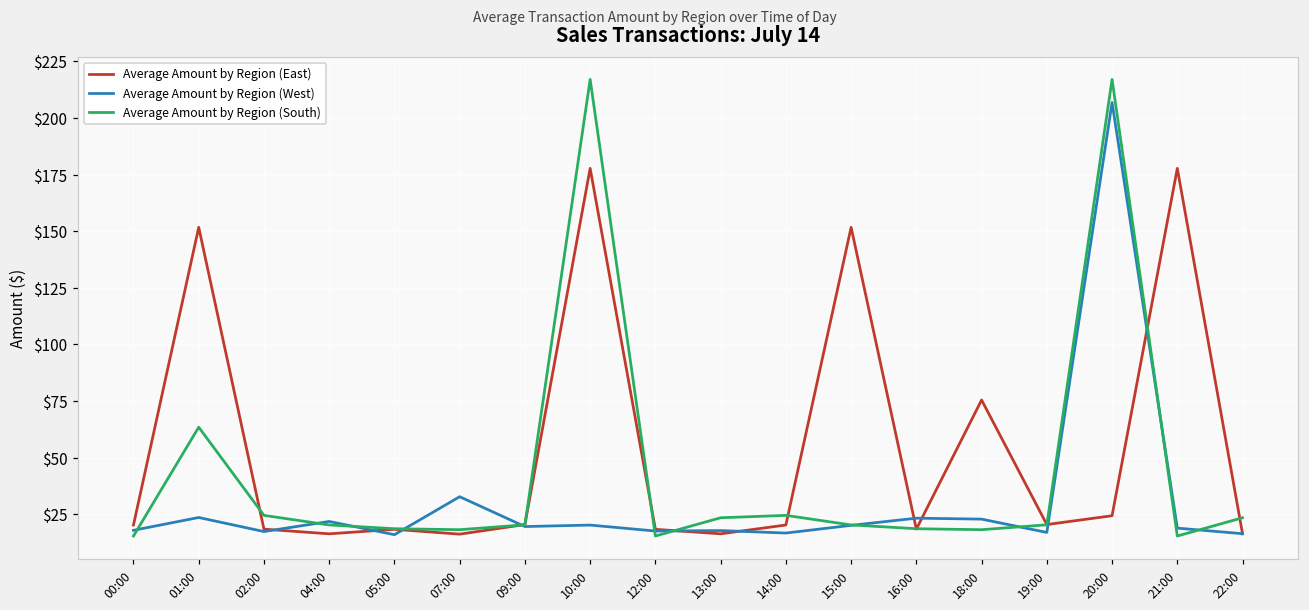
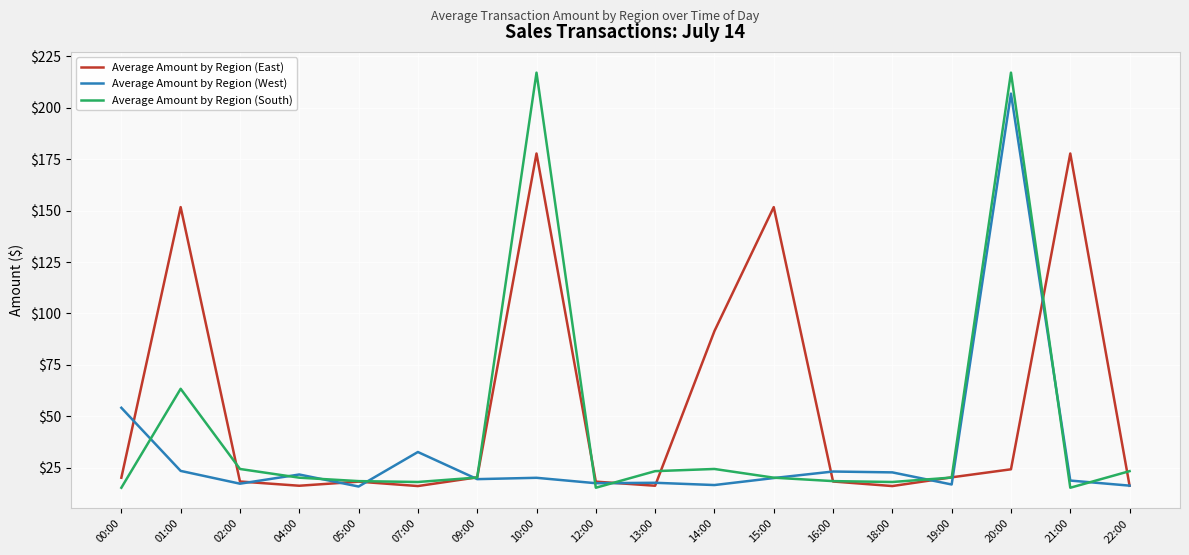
Average Amount by Region (West), 00:00: $18 -> $54
Average Amount by Region (East), 14:00: $20 -> $91
Average Amount by Region (East), 18:00: $75 -> $16
